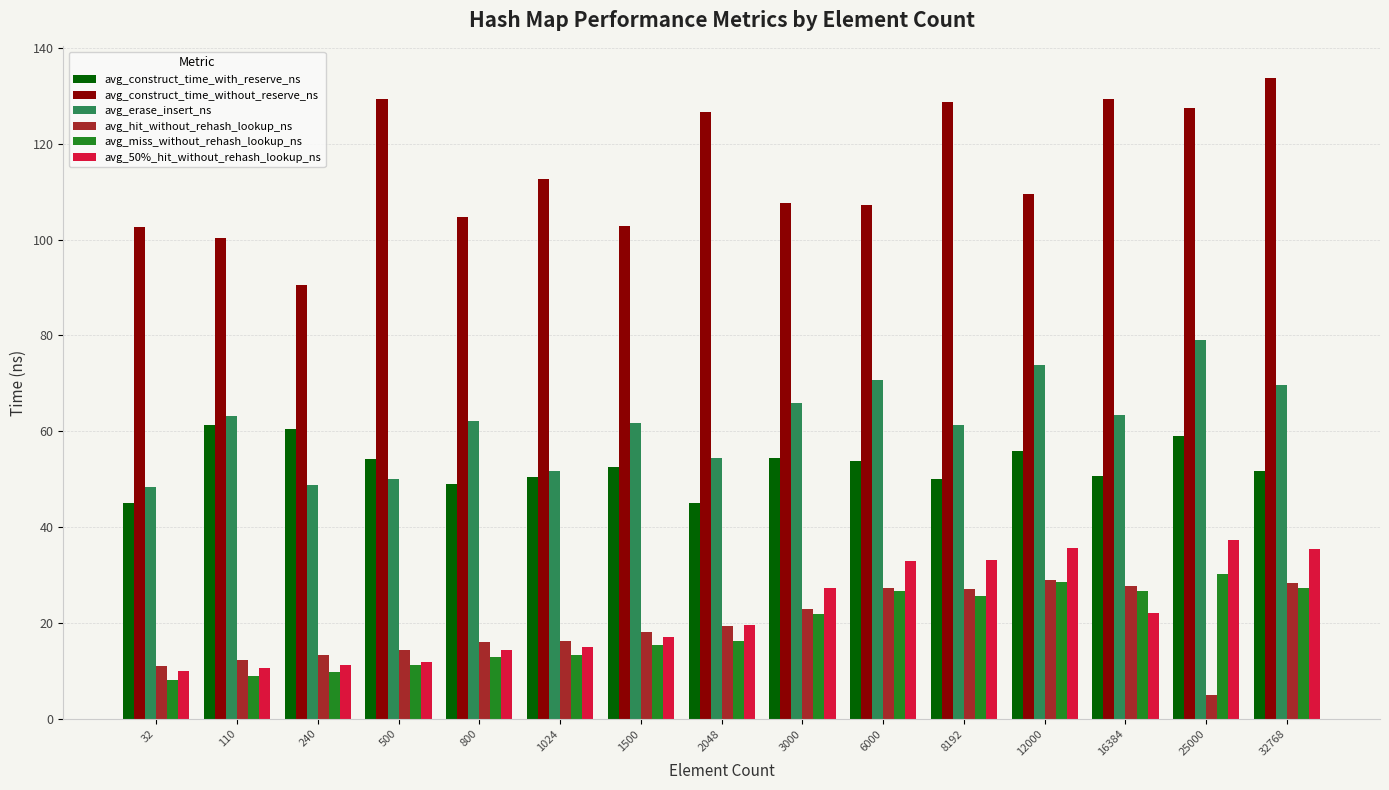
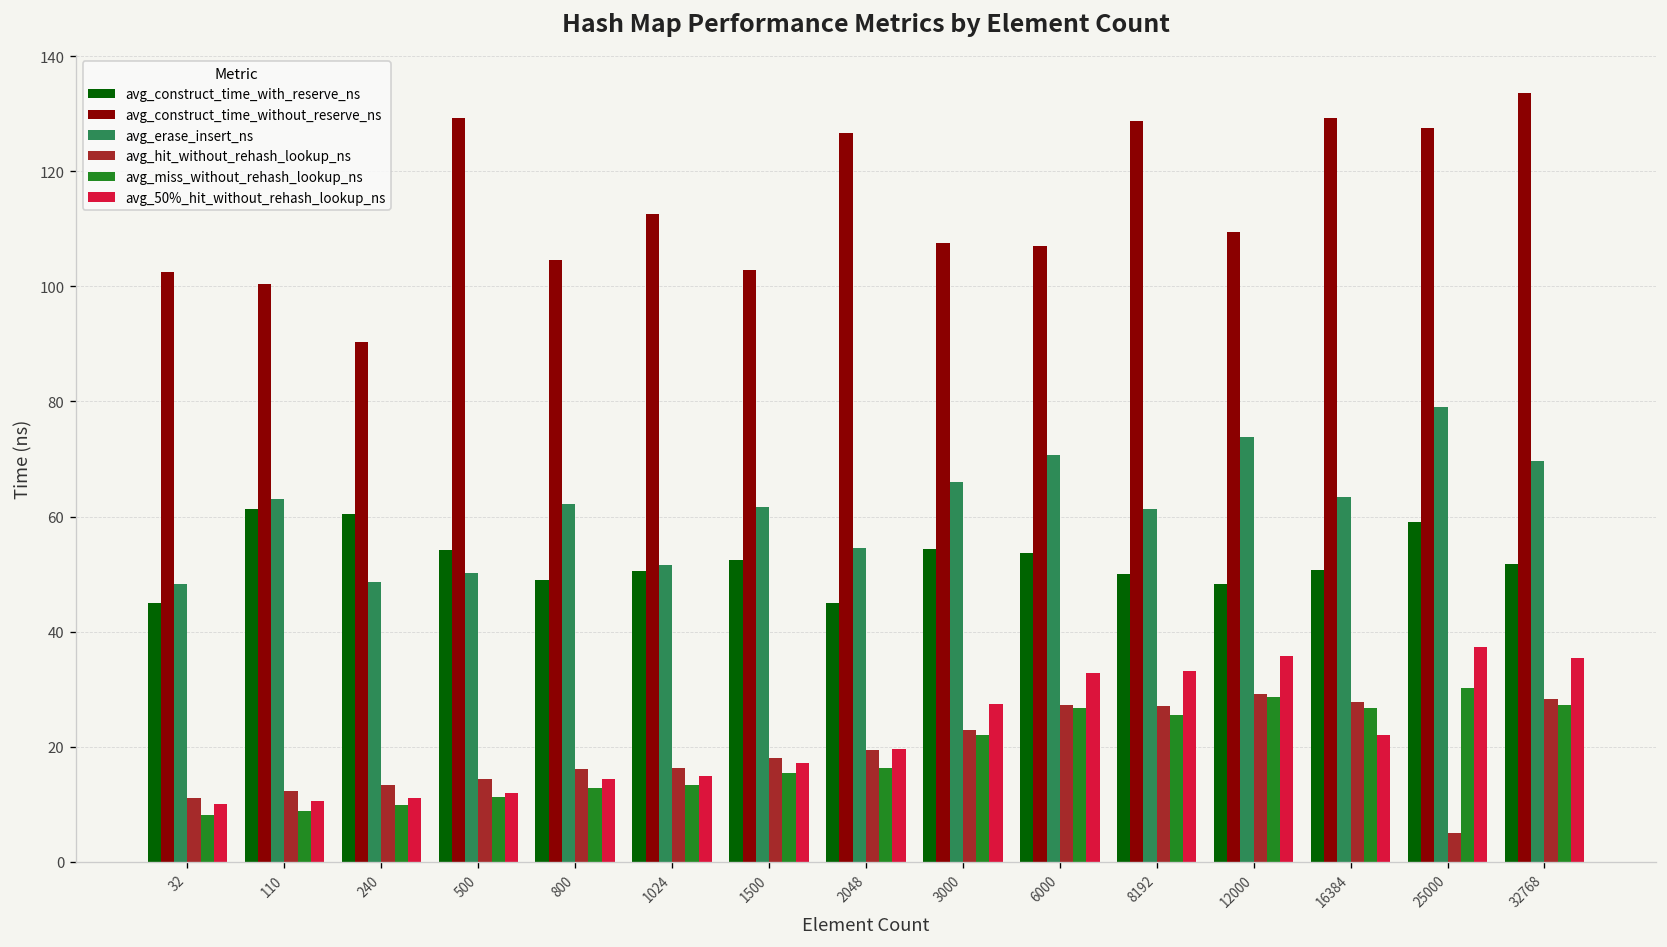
avg_construct_time_with_reserve_ns, 12000: 56 -> 48
